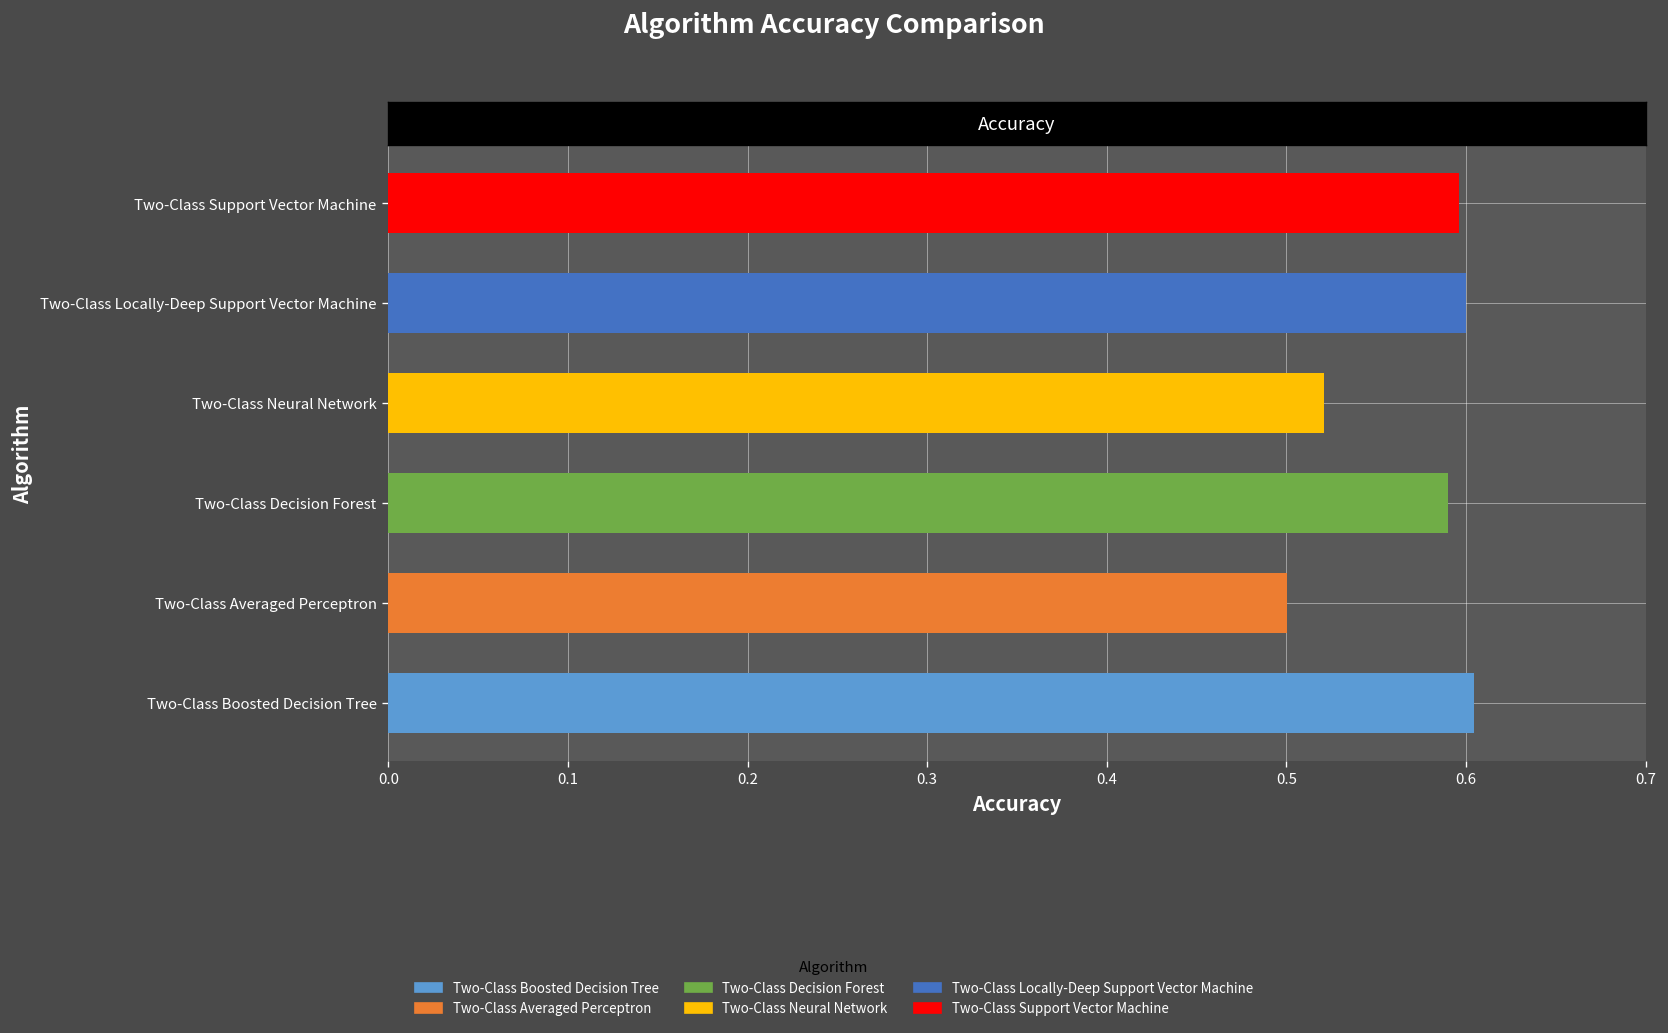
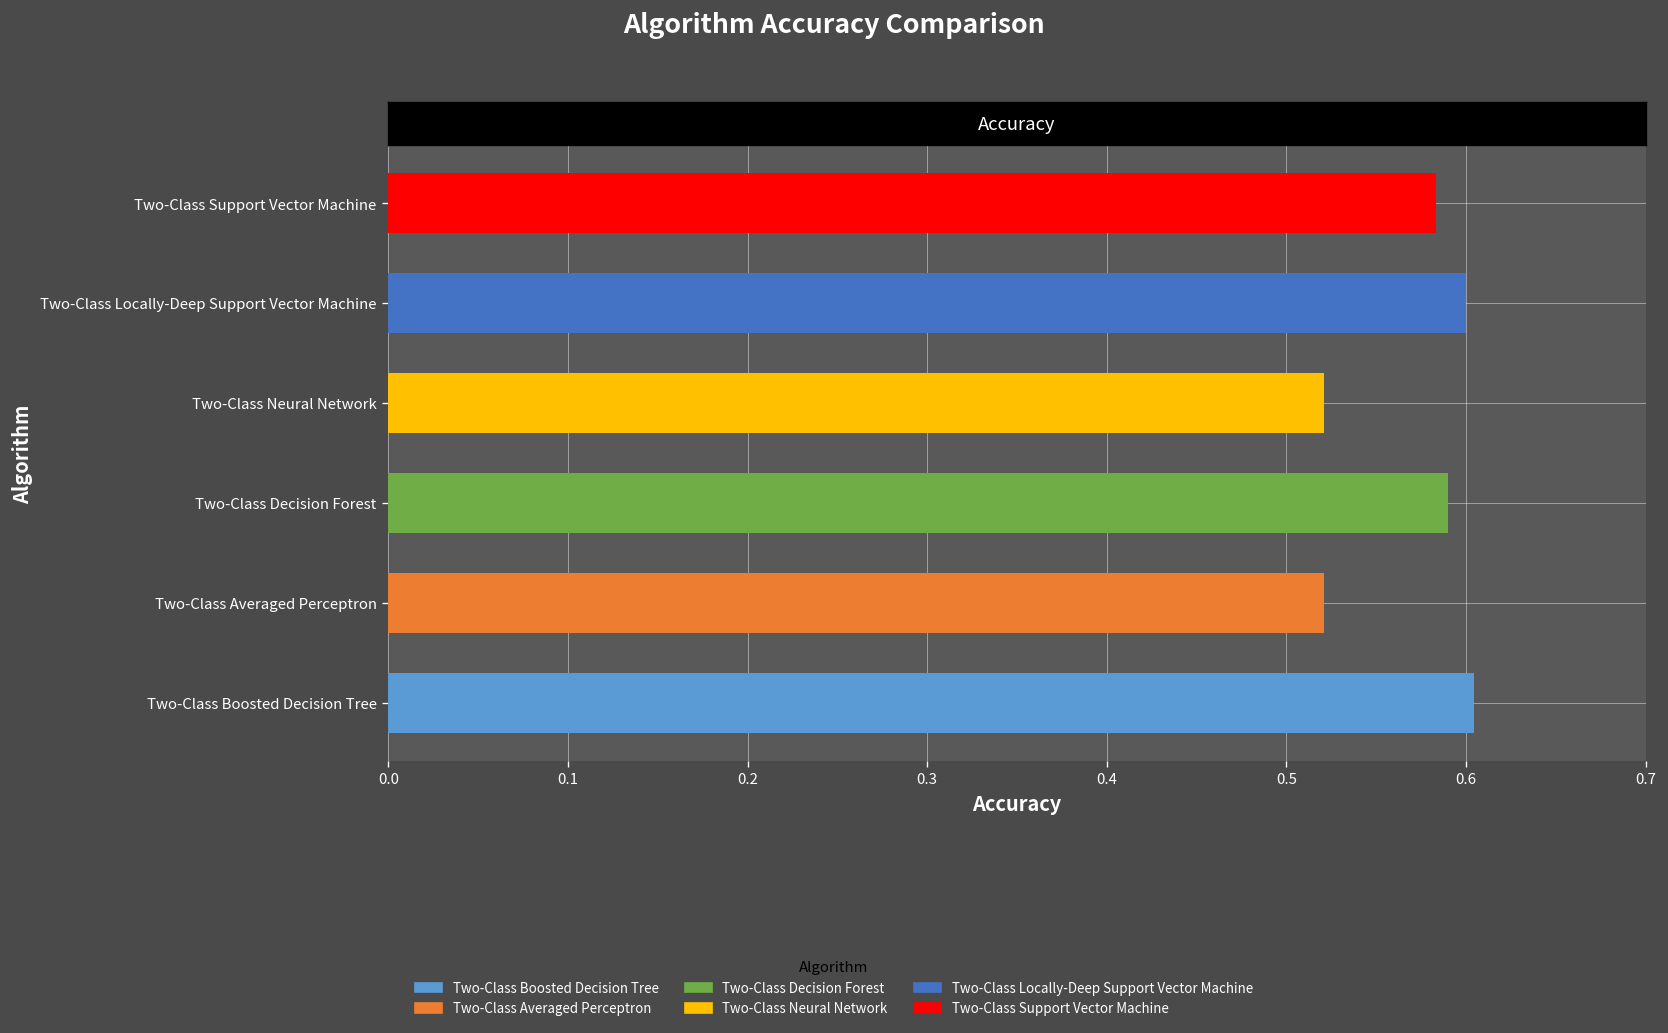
Two-Class Support Vector Machine: 0.596 -> 0.583
Two-Class Averaged Perceptron: 0.500 -> 0.521
